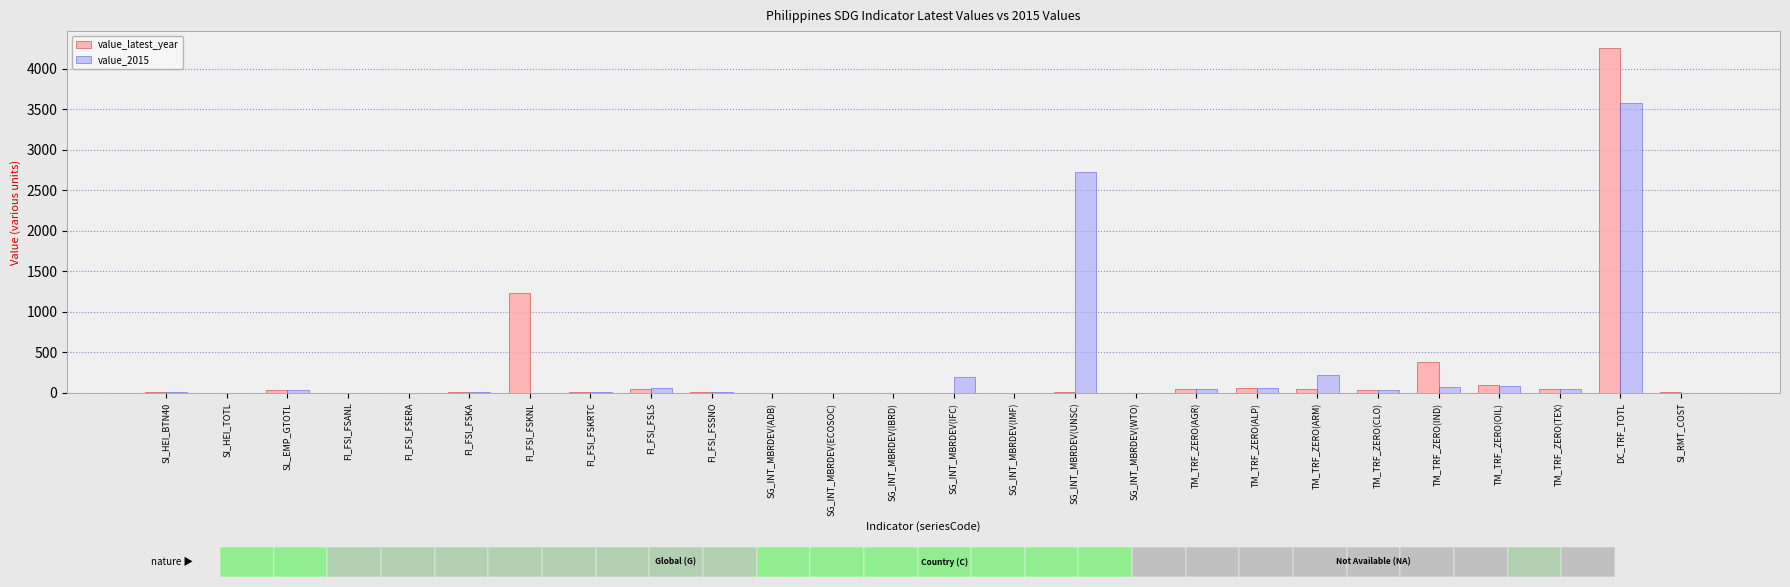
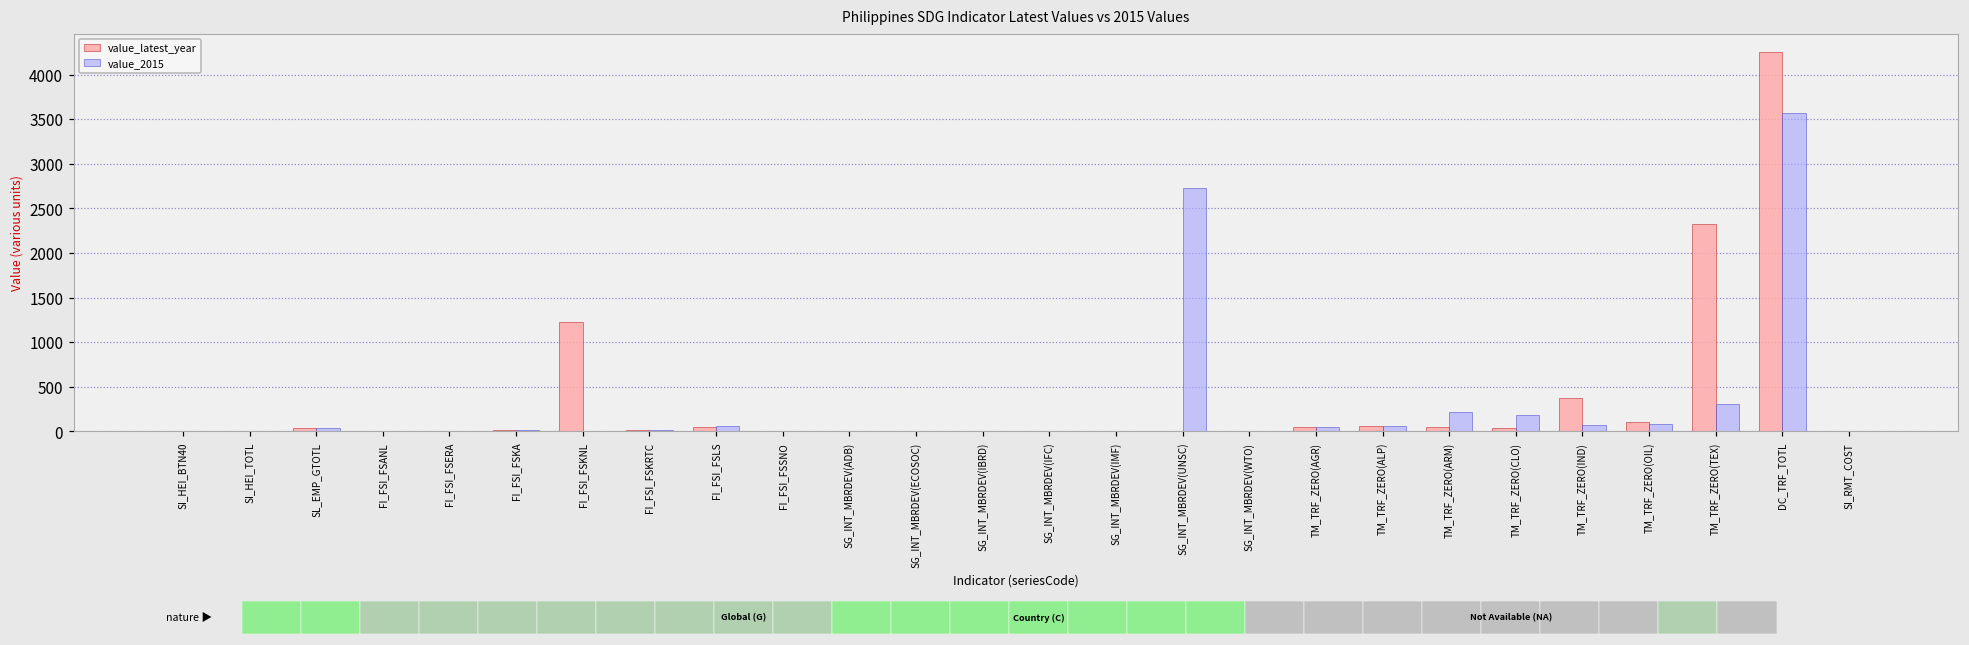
value_2015, SG_INT_MBRDEV(IFC): 200 -> 0
value_2015, TM_TRF_ZERO(CLO): 0 -> 200
value_latest_year, TM_TRF_ZERO(TEX): 100 -> 2300
value_2015, TM_TRF_ZERO(TEX): 100 -> 300
